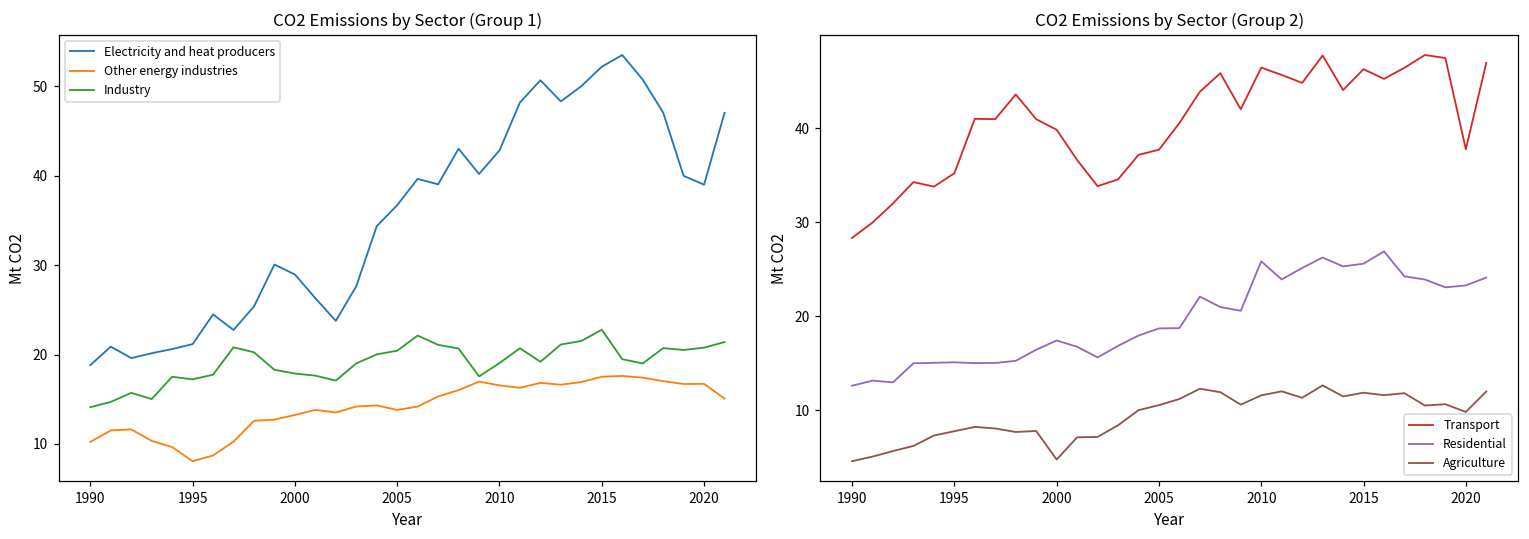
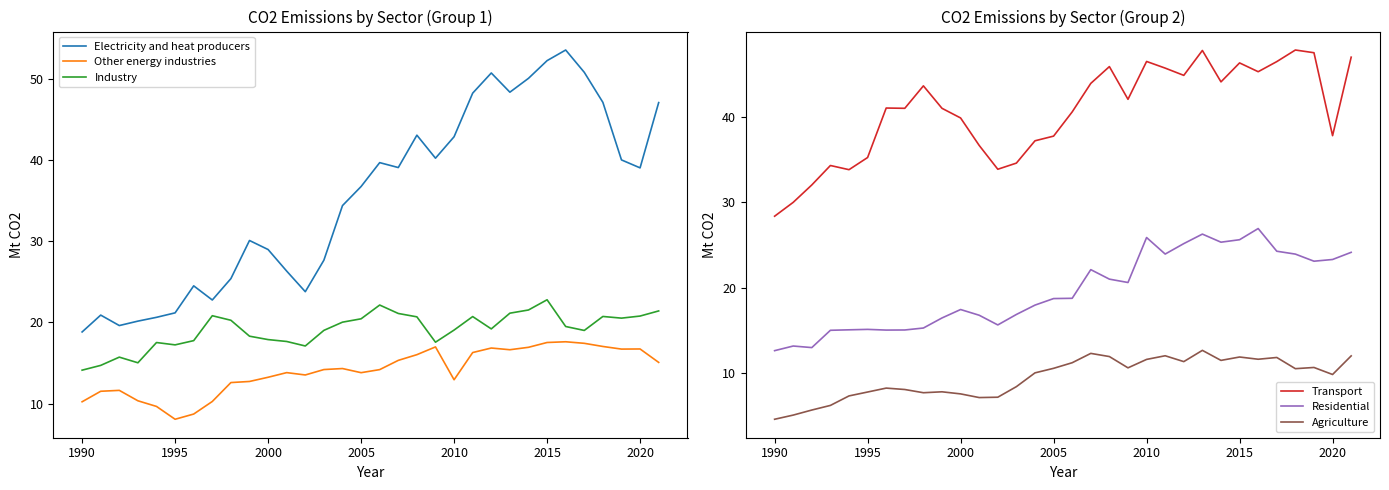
CO2 Emissions by Sector (Group 1), Other energy industries, 2010: 17 -> 13
CO2 Emissions by Sector (Group 2), Agriculture, 2000: 5 -> 8
